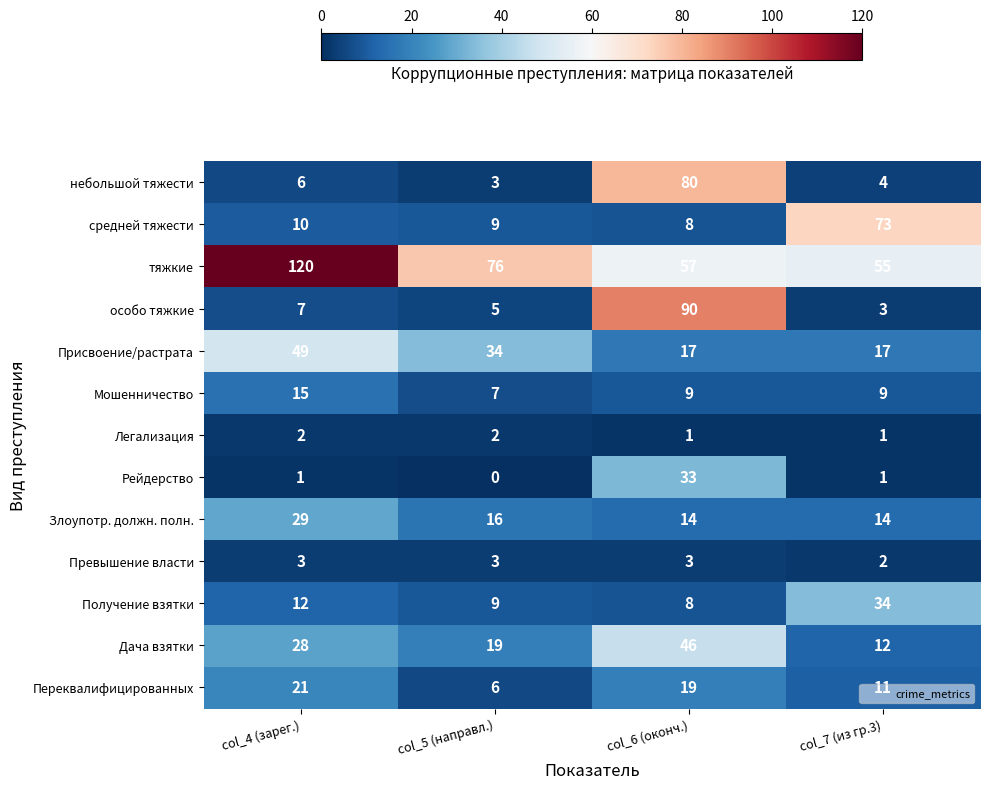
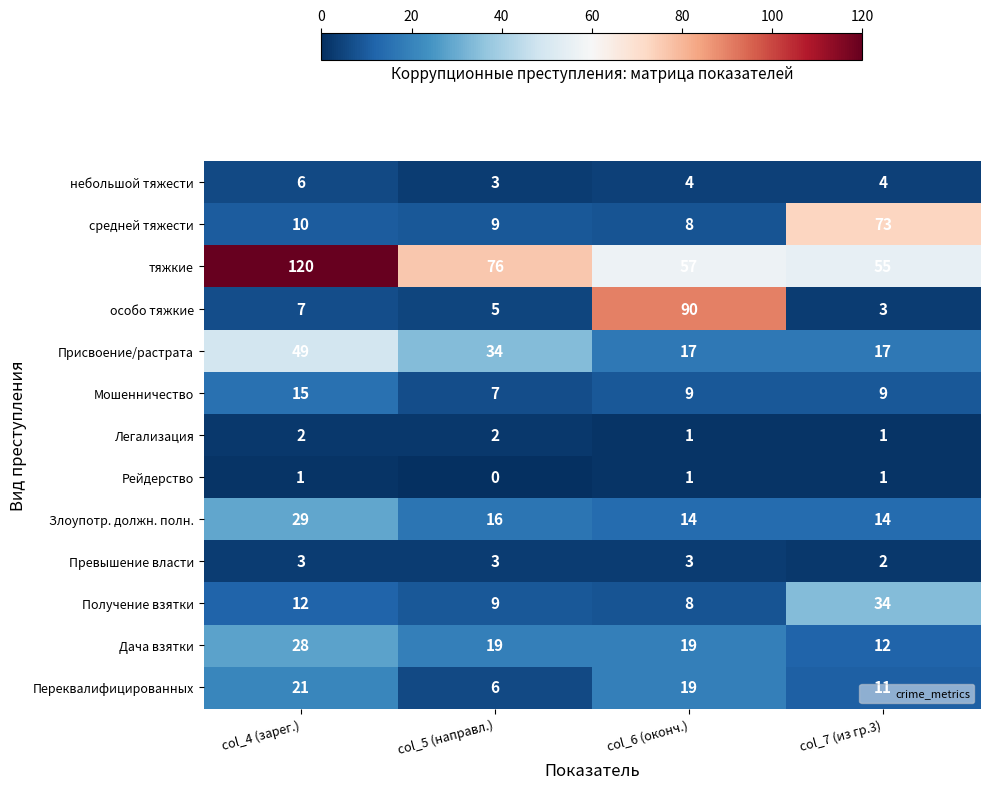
небольшой тяжести, col_6 (оконч.): 80 -> 4
Рейдерство, col_6 (оконч.): 33 -> 1
Дача взятки, col_6 (оконч.): 46 -> 19
